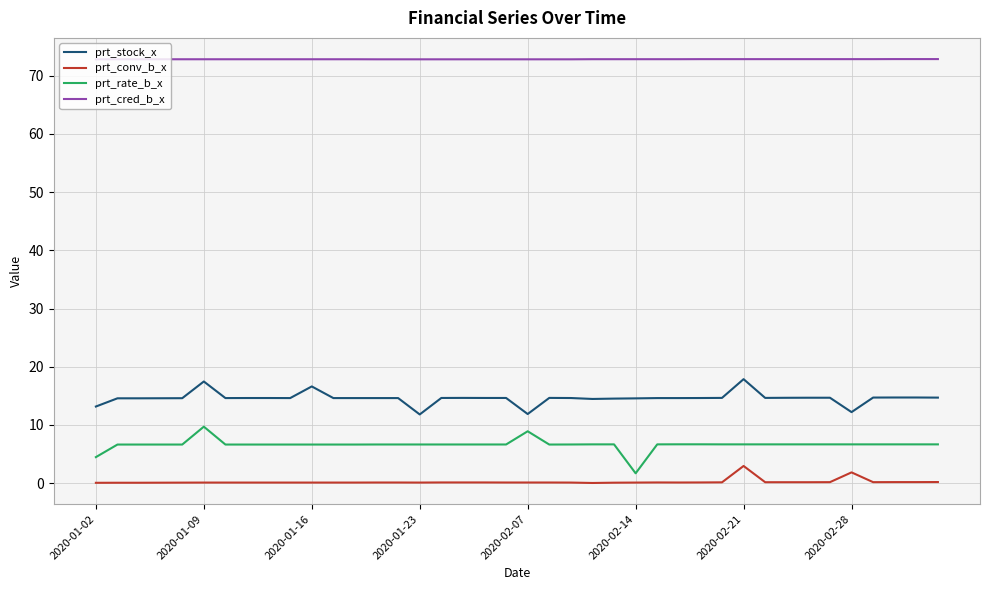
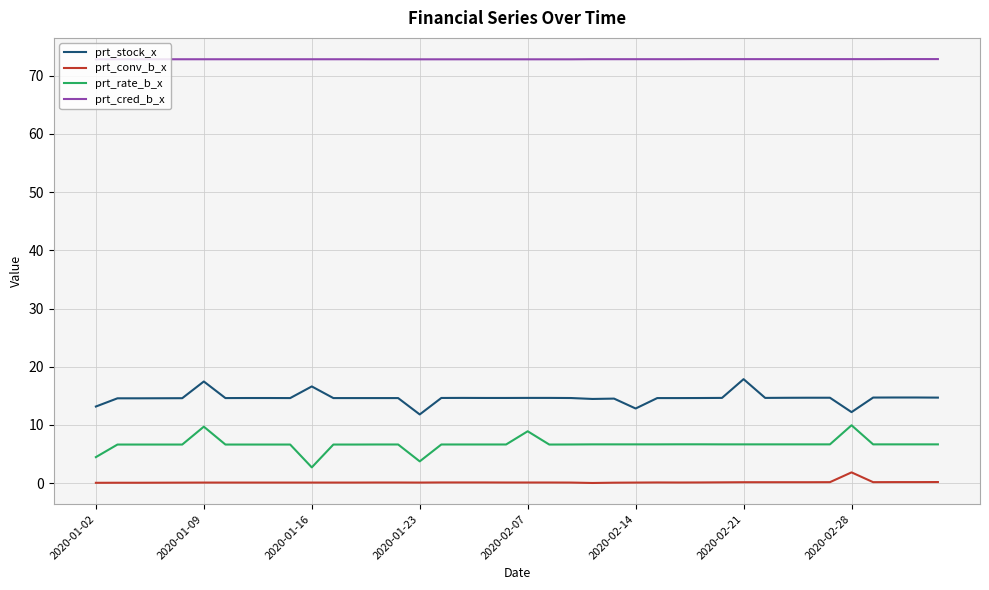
prt_rate_b_x, 2020-01-16: 7 -> 3
prt_rate_b_x, 2020-01-23: 7 -> 4
prt_stock_x, 2020-02-07: 12 -> 15
prt_stock_x, 2020-02-14: 15 -> 13
prt_rate_b_x, 2020-02-14: 2 -> 7
prt_conv_b_x, 2020-02-21: 3 -> 0
prt_rate_b_x, 2020-02-28: 7 -> 10
